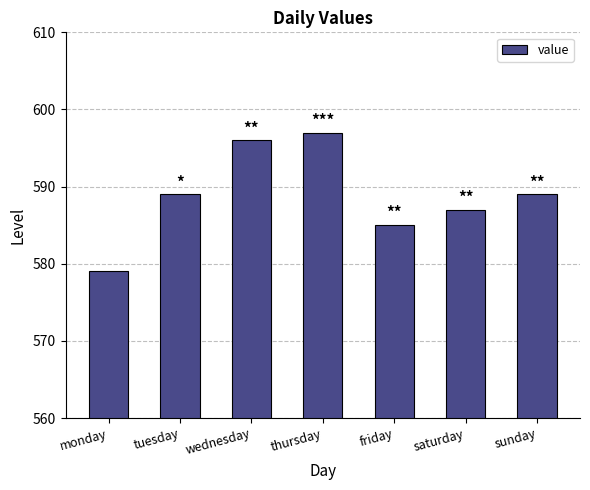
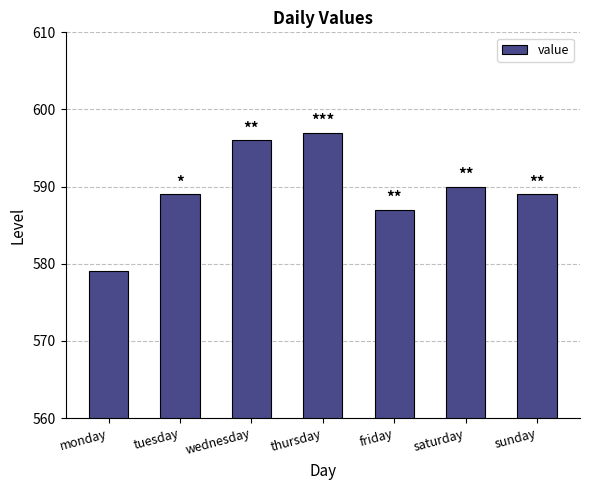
friday: 585 -> 587
saturday: 587 -> 590
